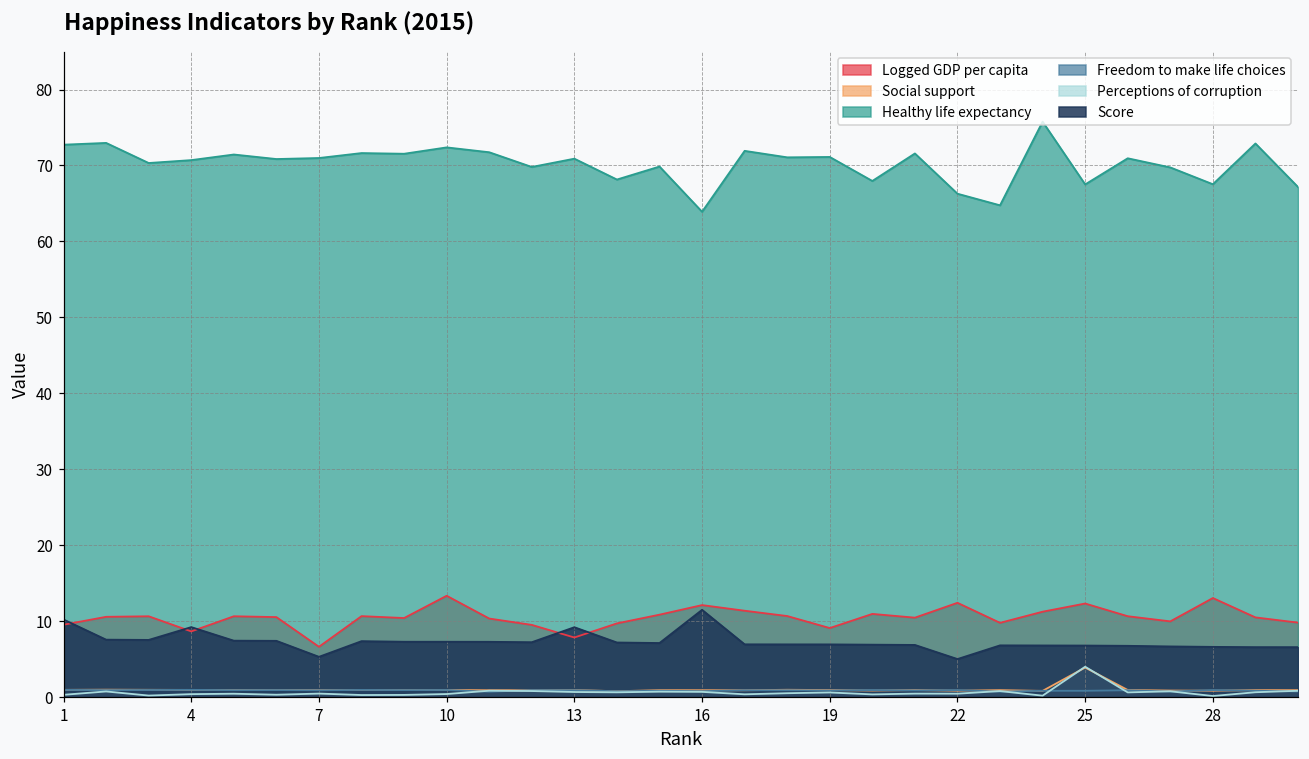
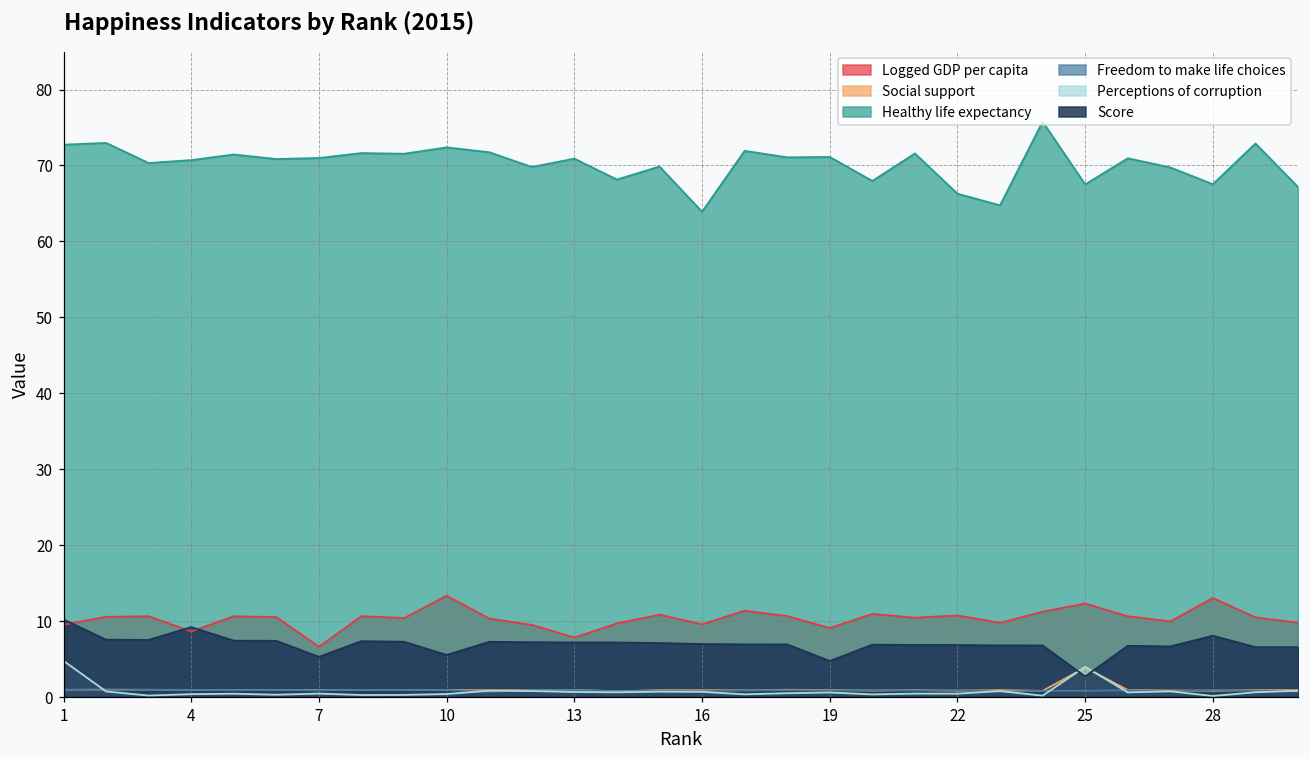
Perceptions of corruption, 1: 0 -> 5
Score, 10: 7 -> 6
Score, 13: 9 -> 7
Logged GDP per capita, 16: 12 -> 10
Score, 16: 11 -> 7
Score, 19: 7 -> 5
Logged GDP per capita, 22: 12 -> 11
Score, 22: 5 -> 7
Score, 25: 7 -> 3
Score, 28: 7 -> 8
